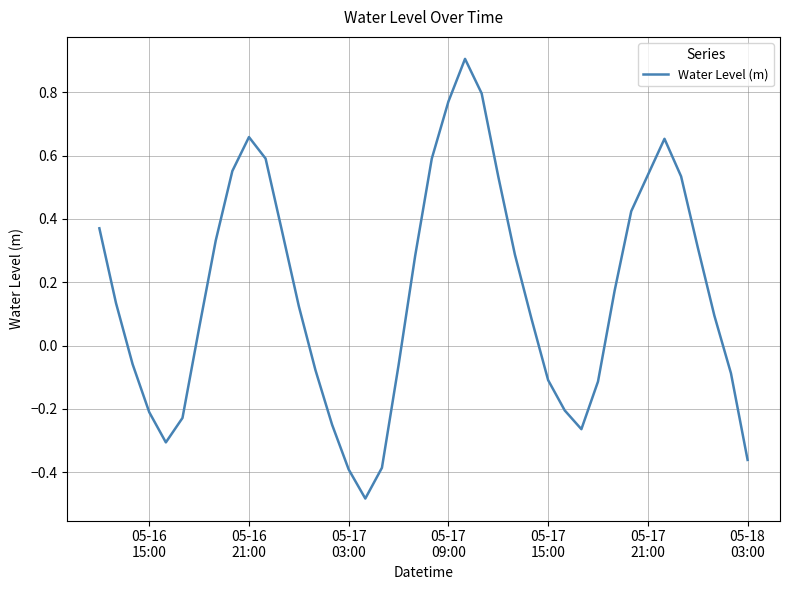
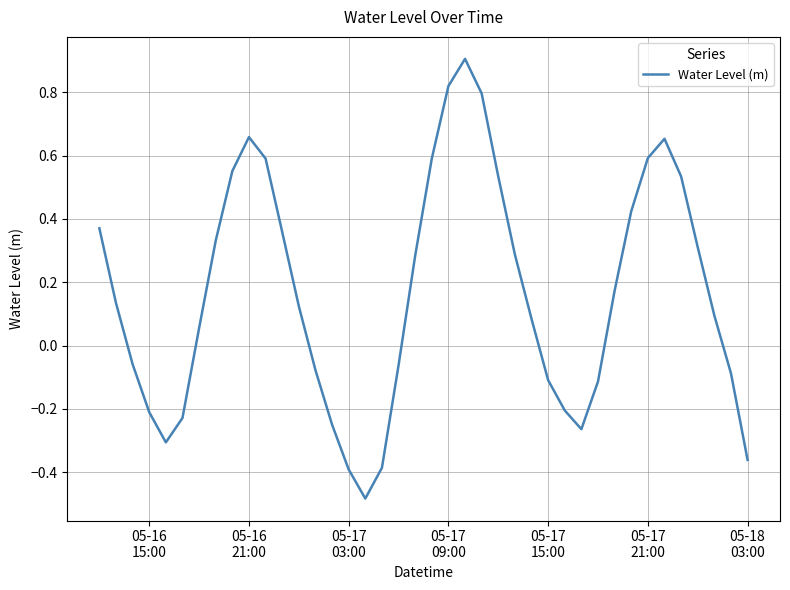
05-17 09:00: 0.77 -> 0.82
05-17 21:00: 0.54 -> 0.59
